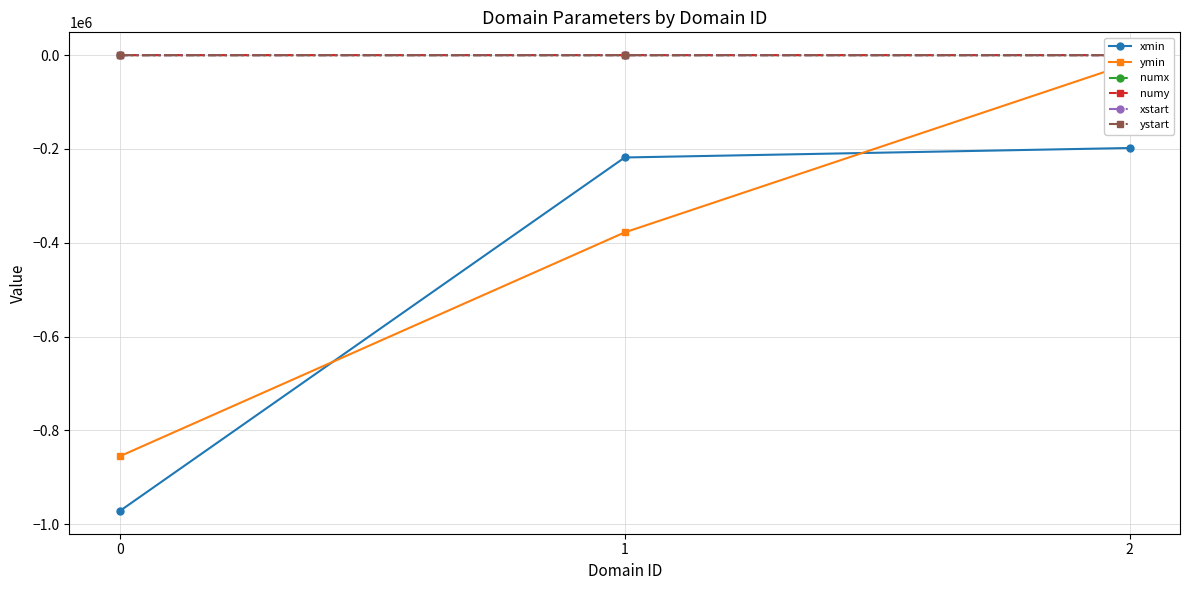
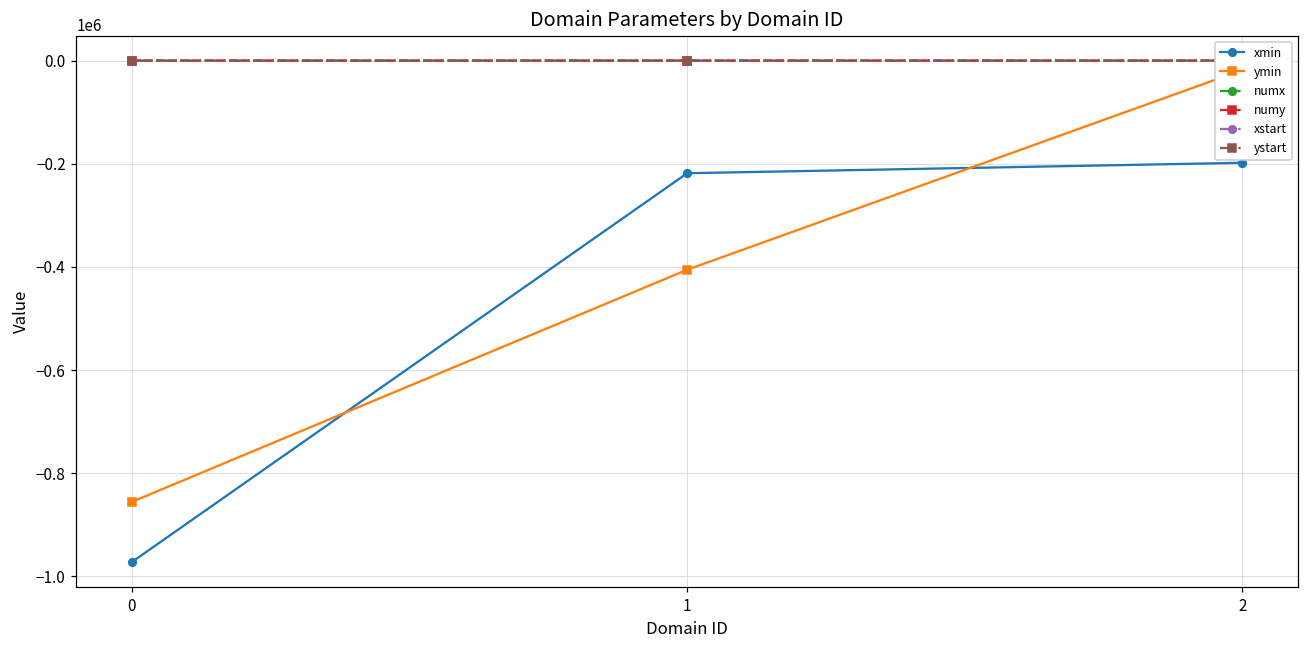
ymin, 1: -380000 -> -410000
